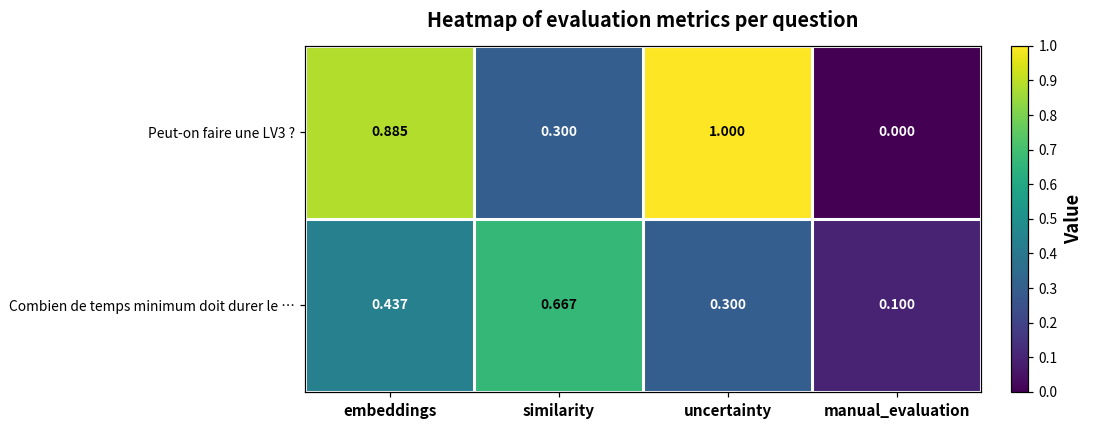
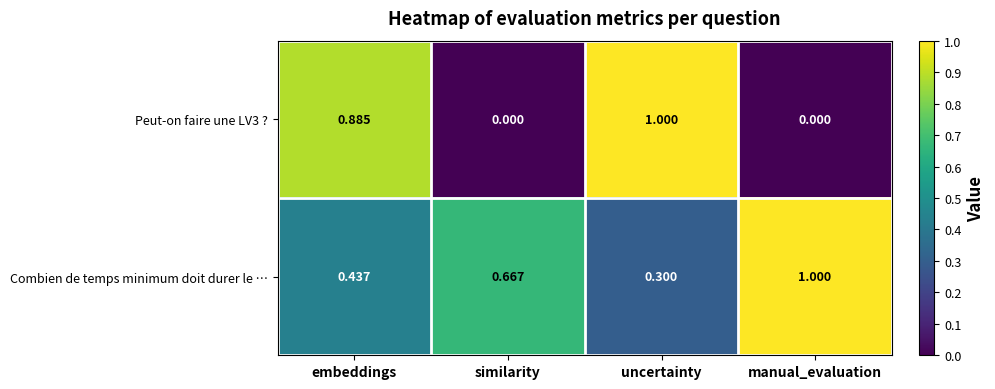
Peut-on faire une LV3 ?, similarity: 0.300 -> 0.000
Combien de temps minimum doit durer le …, manual_evaluation: 0.100 -> 1.000
